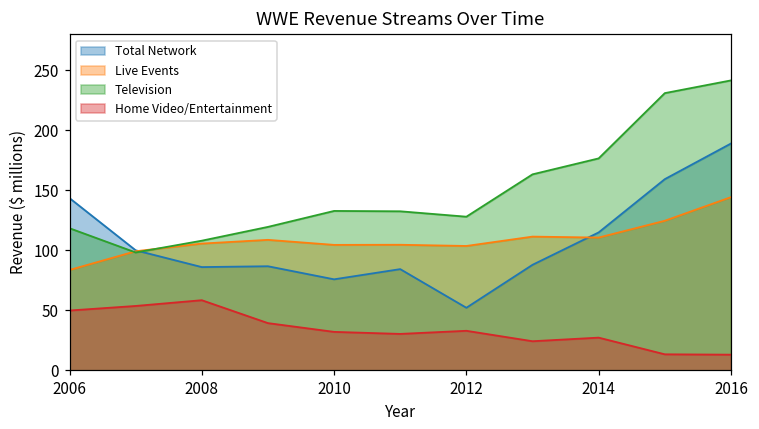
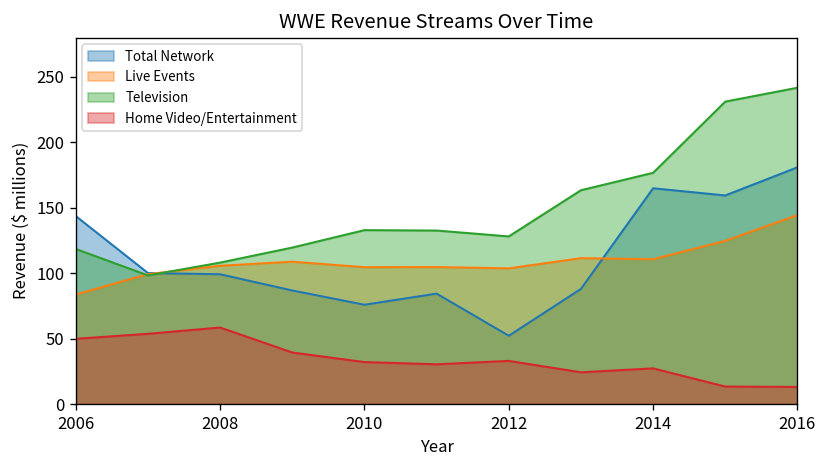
Total Network, 2008: 86 -> 99
Total Network, 2014: 115 -> 165
Total Network, 2016: 189 -> 181
